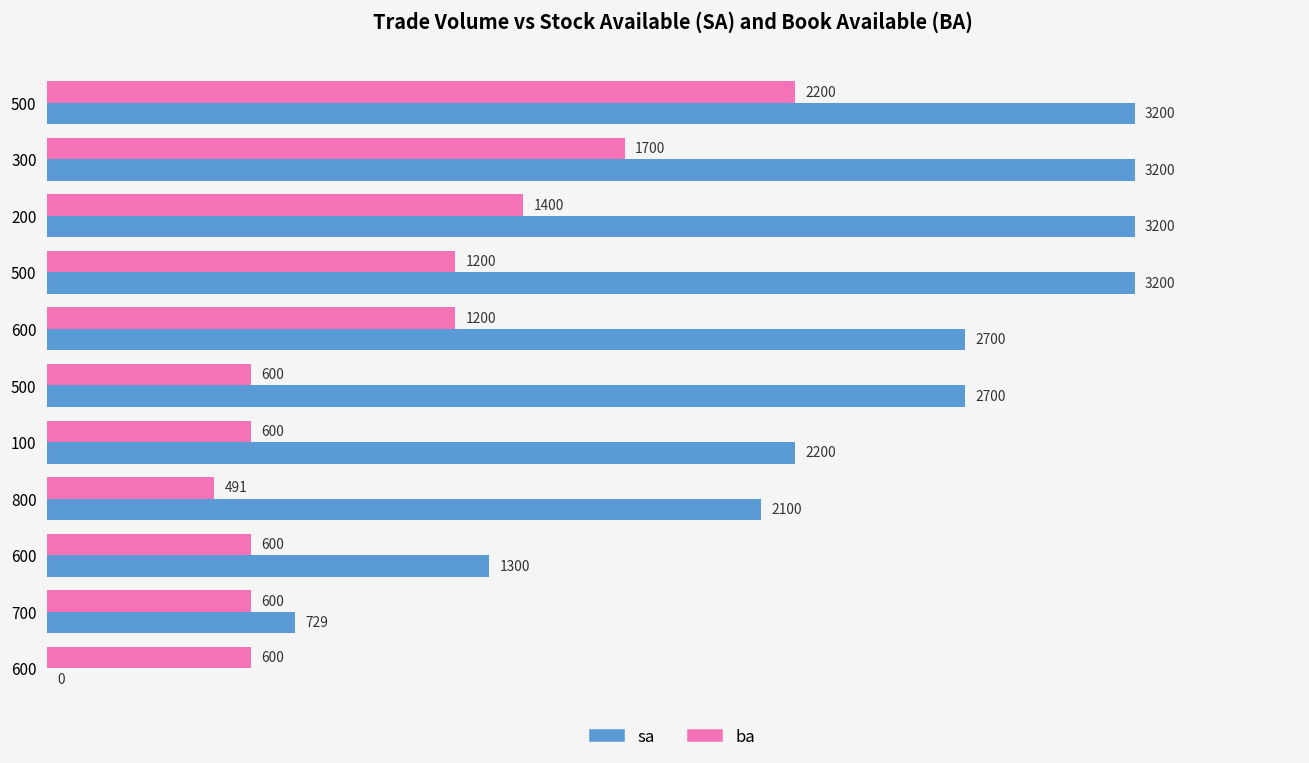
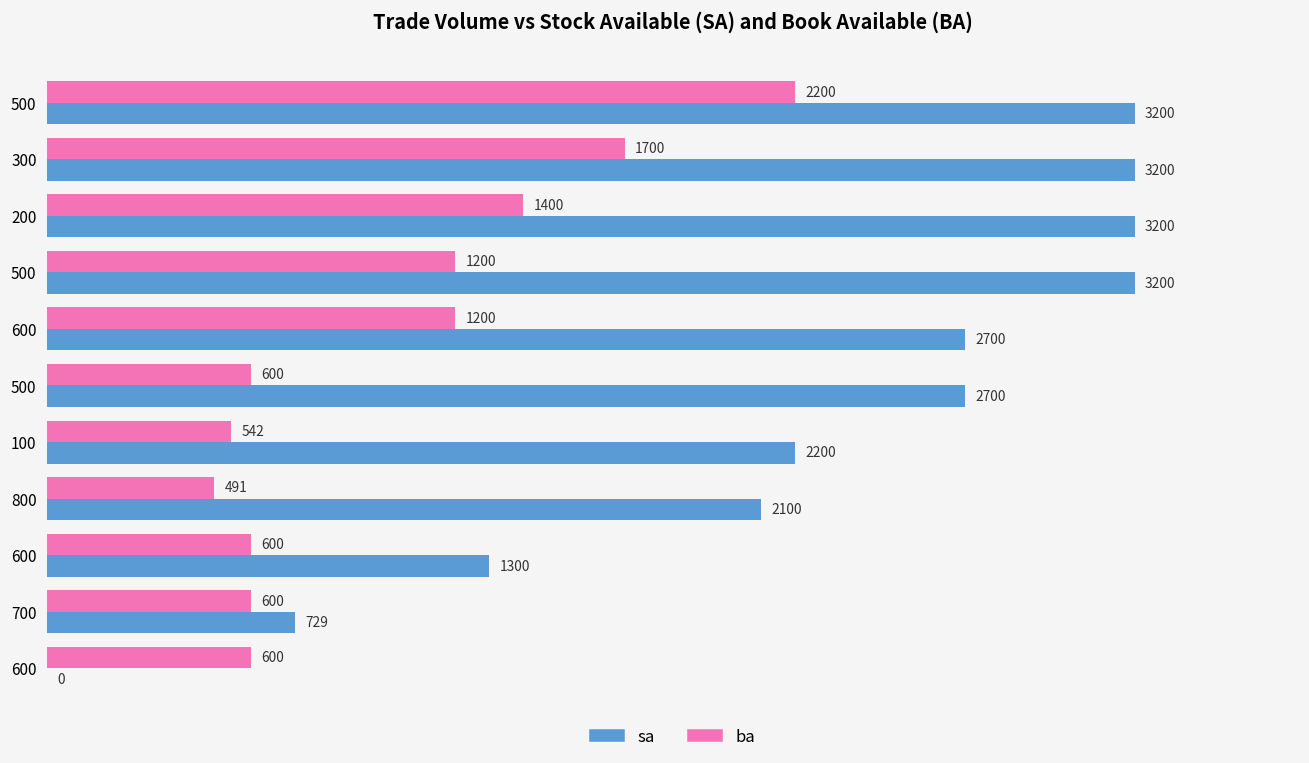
ba, 100: 600 -> 542
